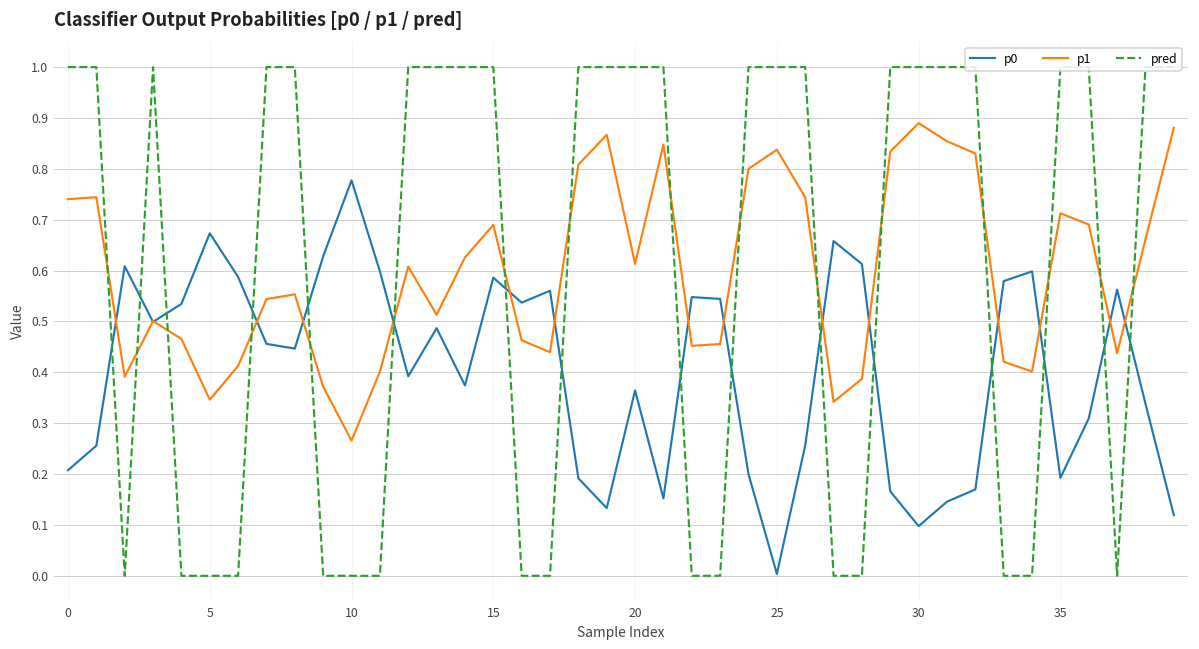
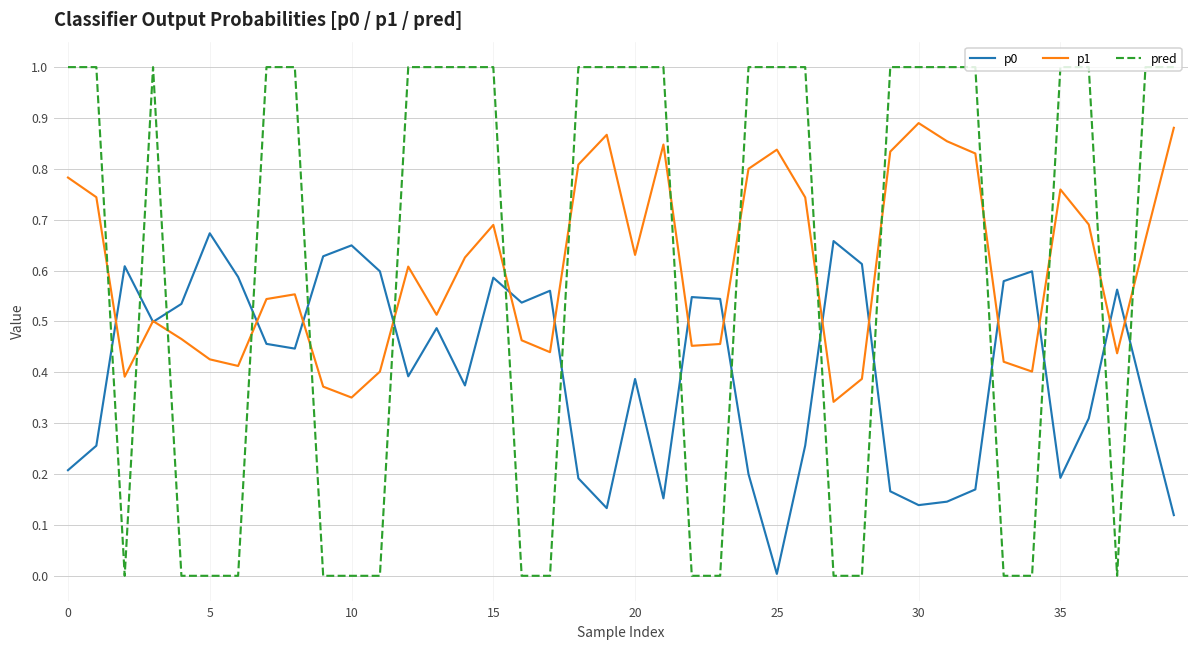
p1, 0: 0.74 -> 0.78
p1, 5: 0.35 -> 0.43
p0, 10: 0.78 -> 0.65
p1, 10: 0.27 -> 0.35
p0, 20: 0.36 -> 0.39
p1, 20: 0.61 -> 0.63
p0, 30: 0.10 -> 0.14
p1, 35: 0.71 -> 0.76
